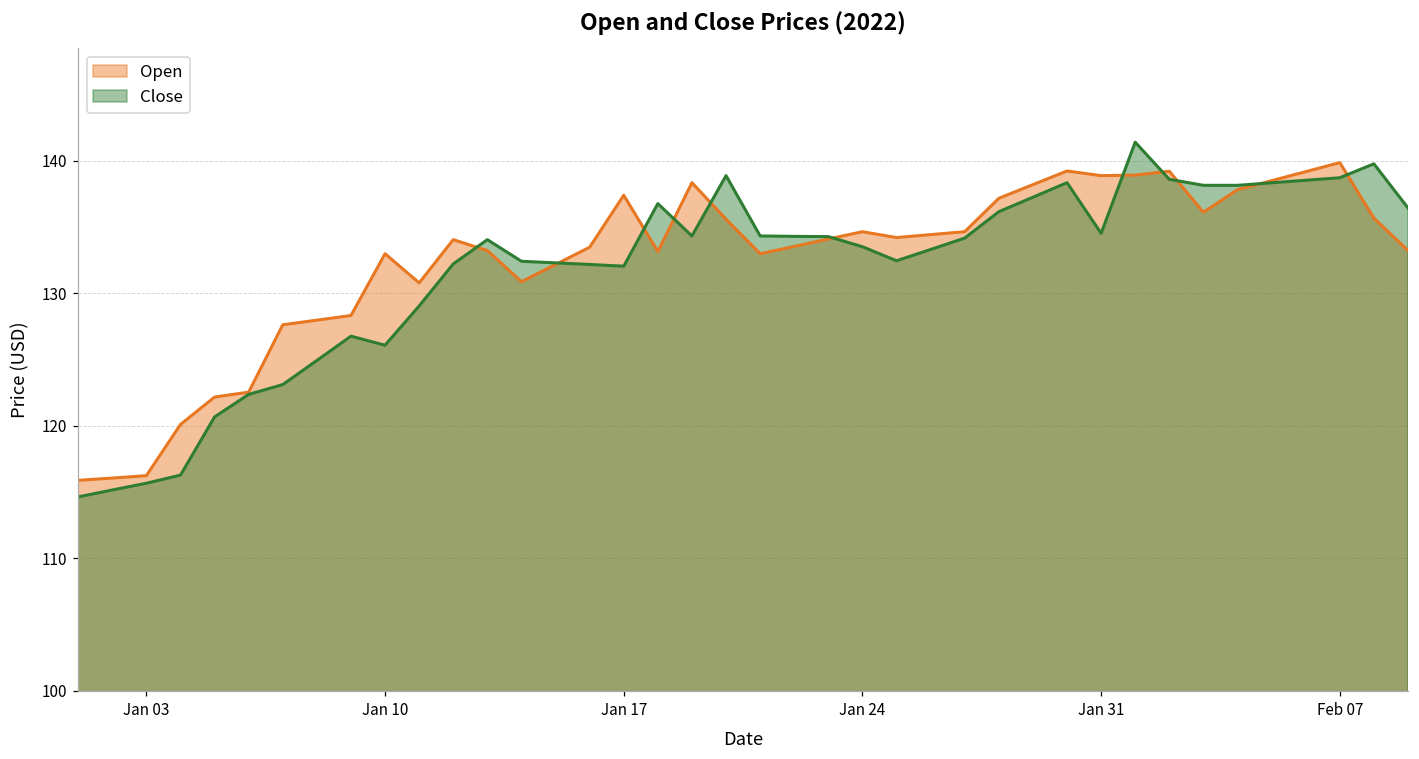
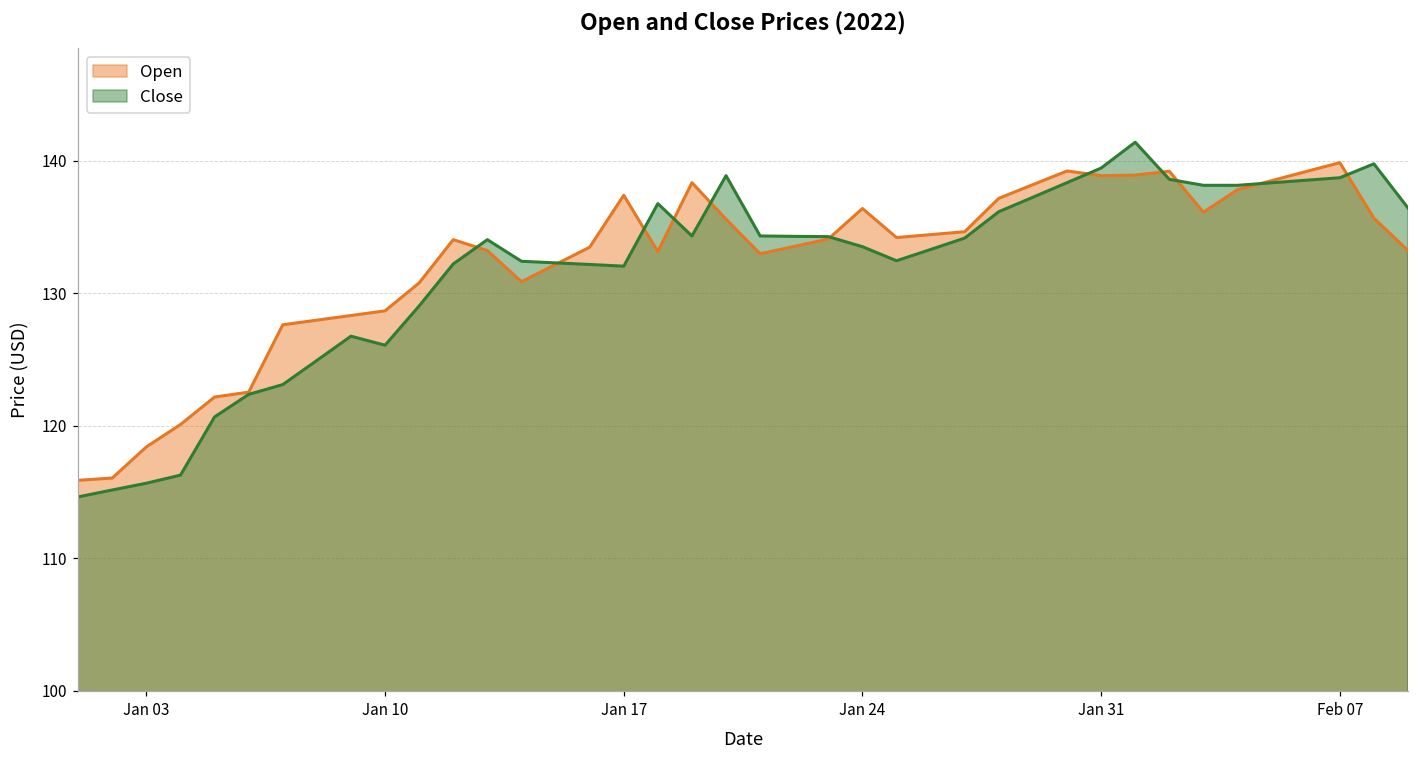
Open, Jan 03: 116.2 -> 118.4
Open, Jan 10: 133.0 -> 128.7
Open, Jan 24: 134.6 -> 136.4
Close, Jan 31: 134.5 -> 139.4
